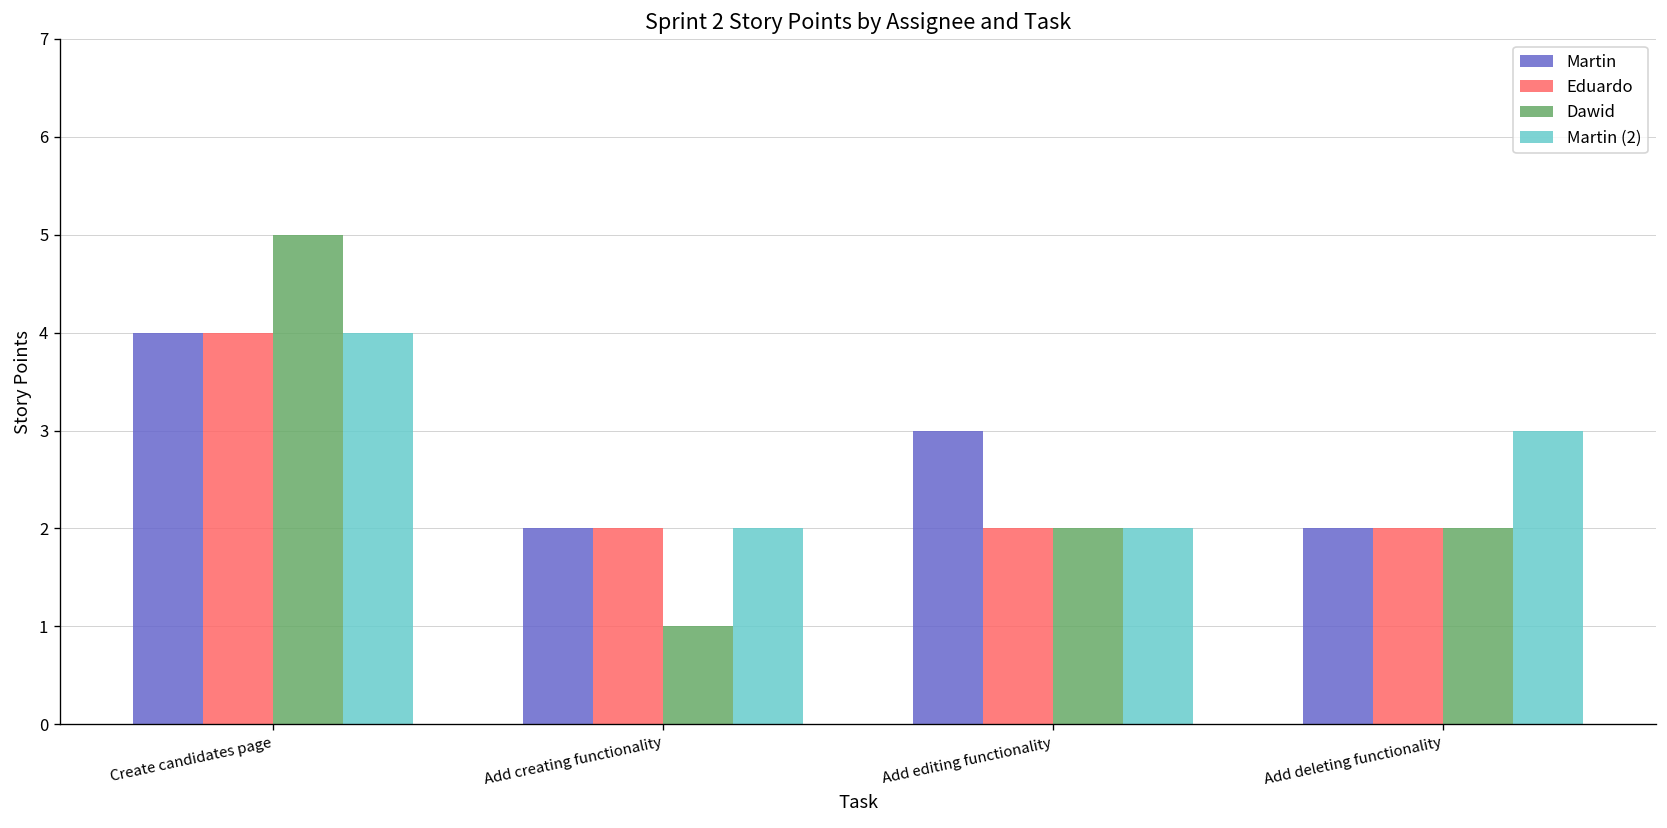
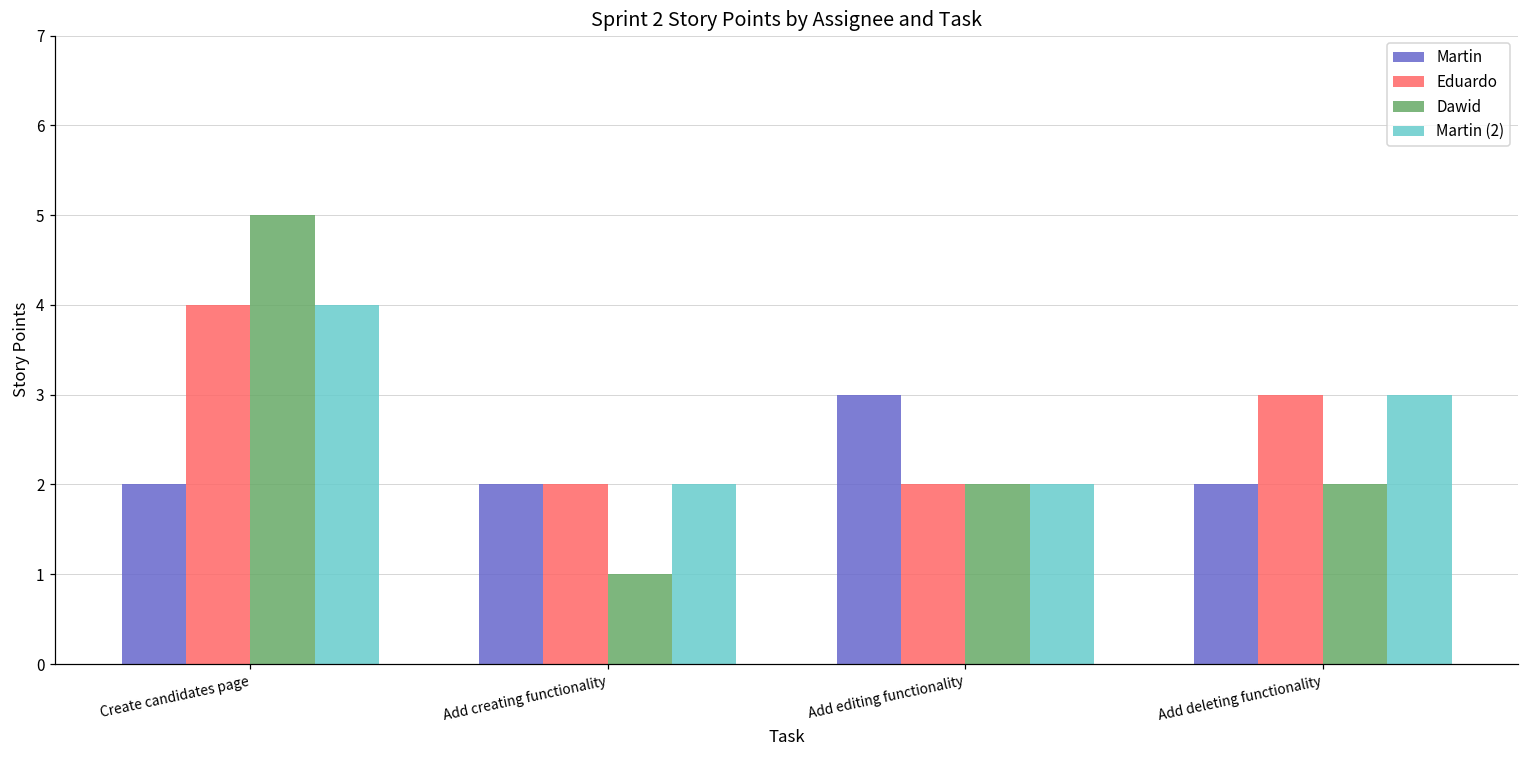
Martin, Create candidates page: 4 -> 2
Eduardo, Add deleting functionality: 2 -> 3
